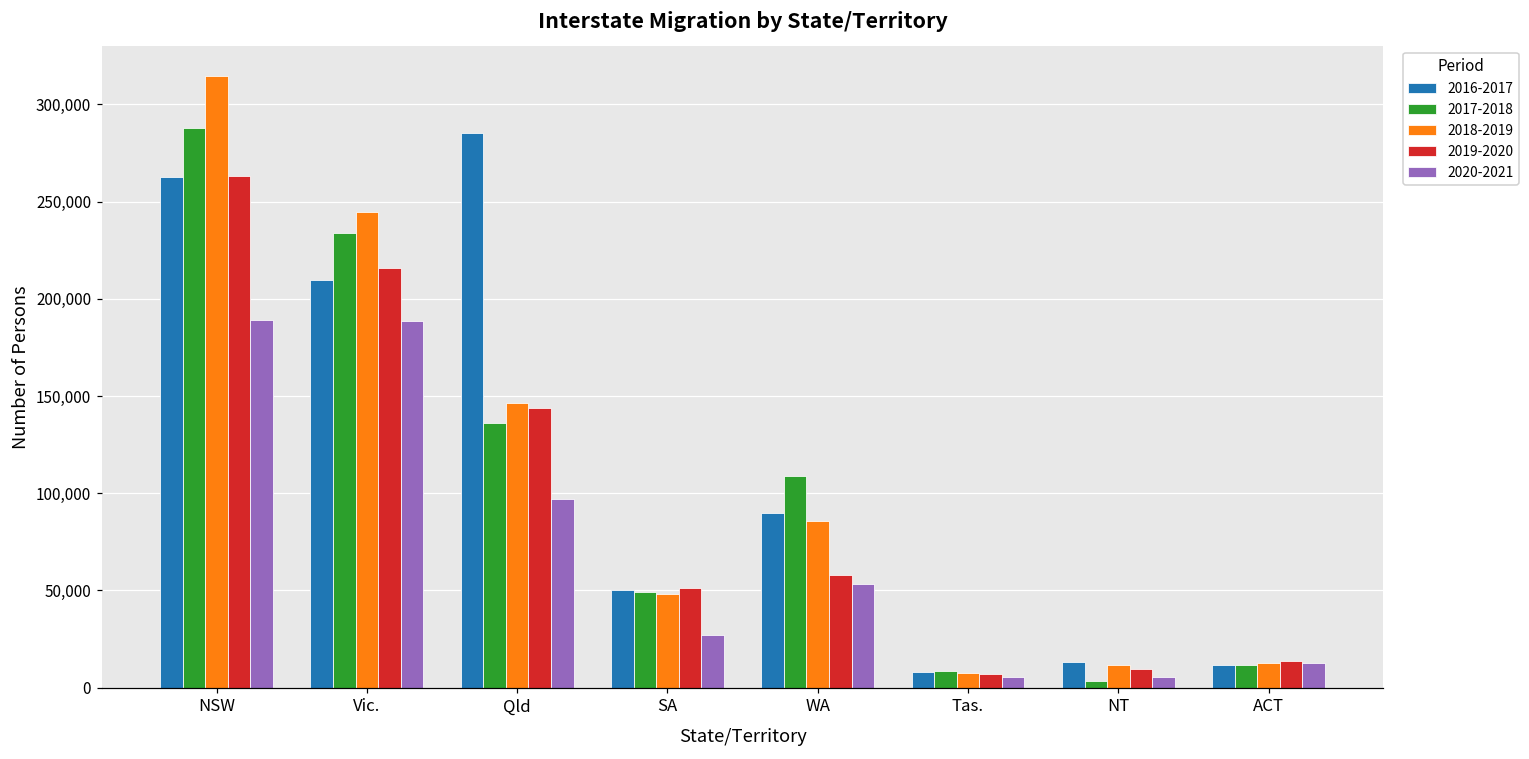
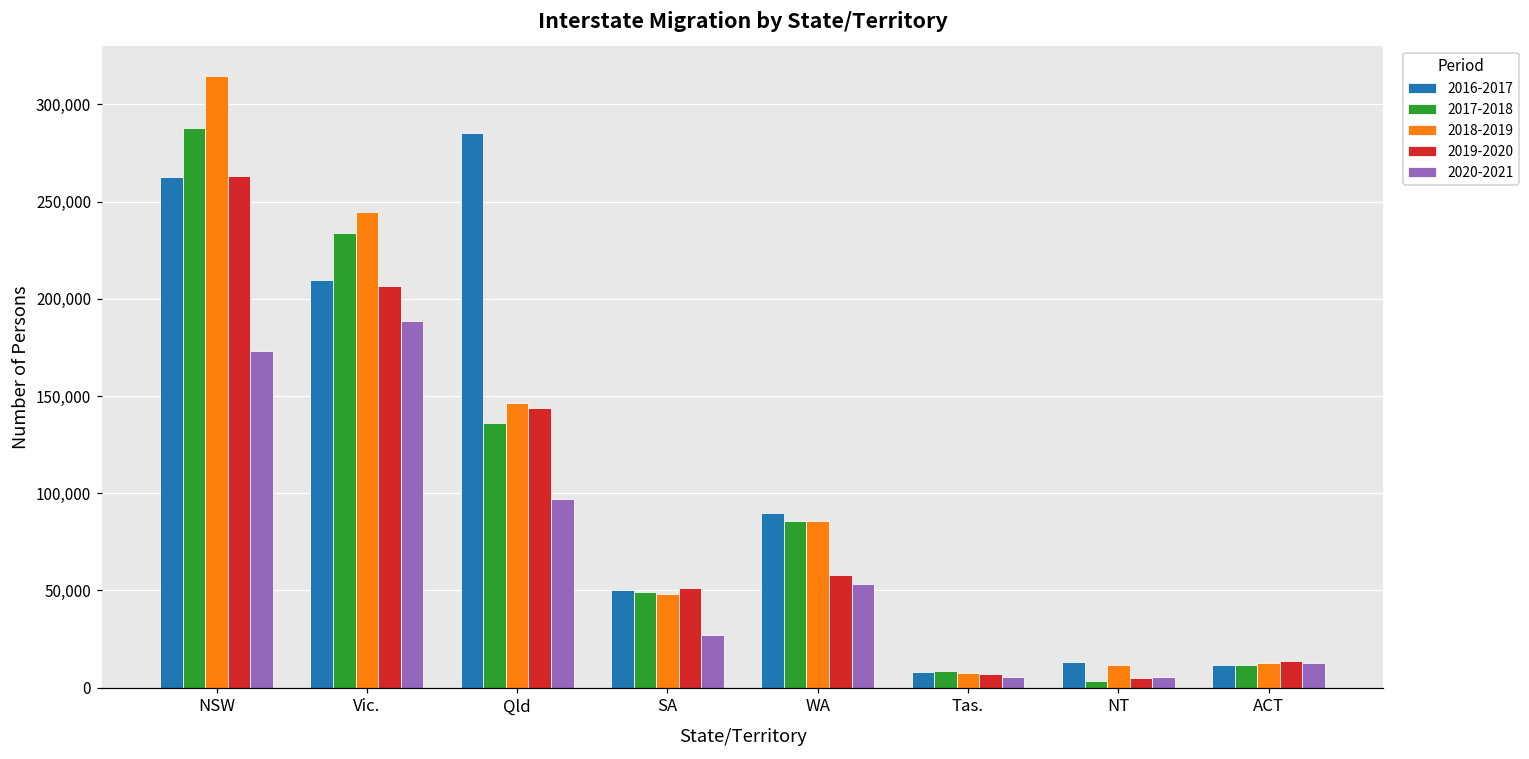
2020-2021, NSW: 189,000 -> 173,000
2019-2020, Vic.: 216,000 -> 207,000
2017-2018, WA: 109,000 -> 86,000
2019-2020, NT: 10,000 -> 5,000
